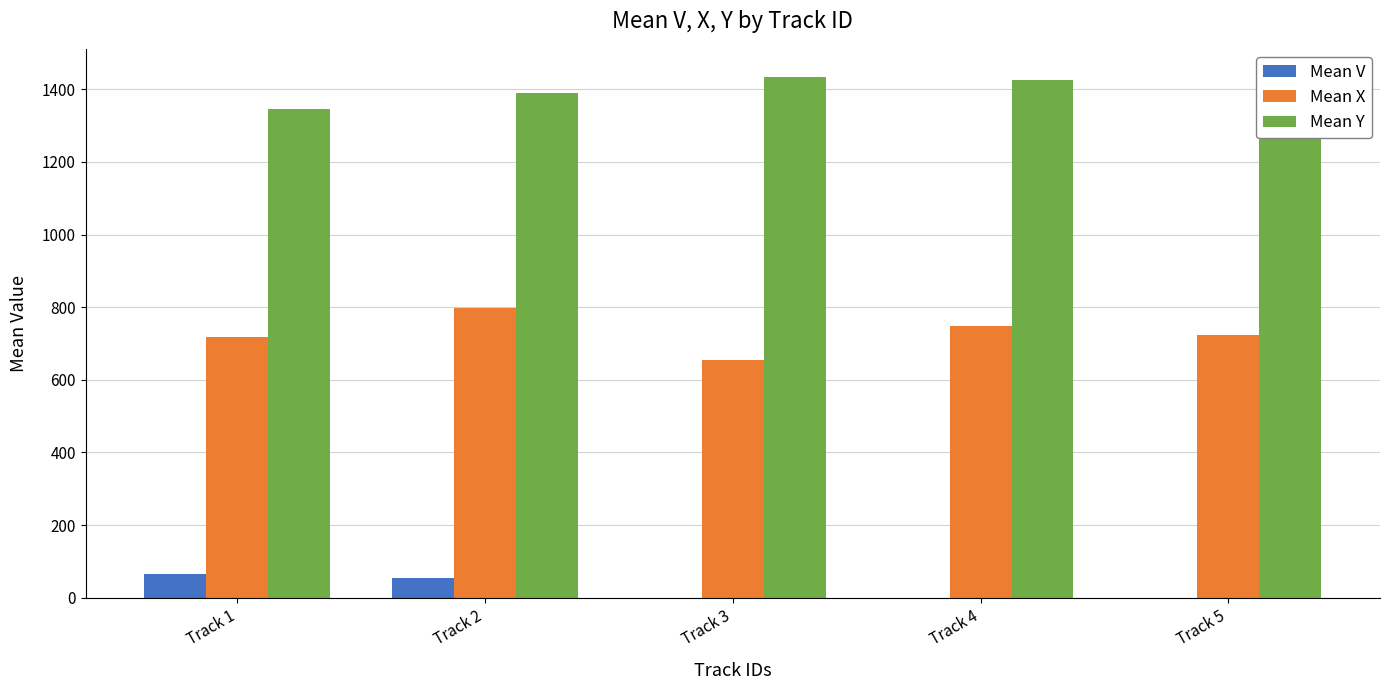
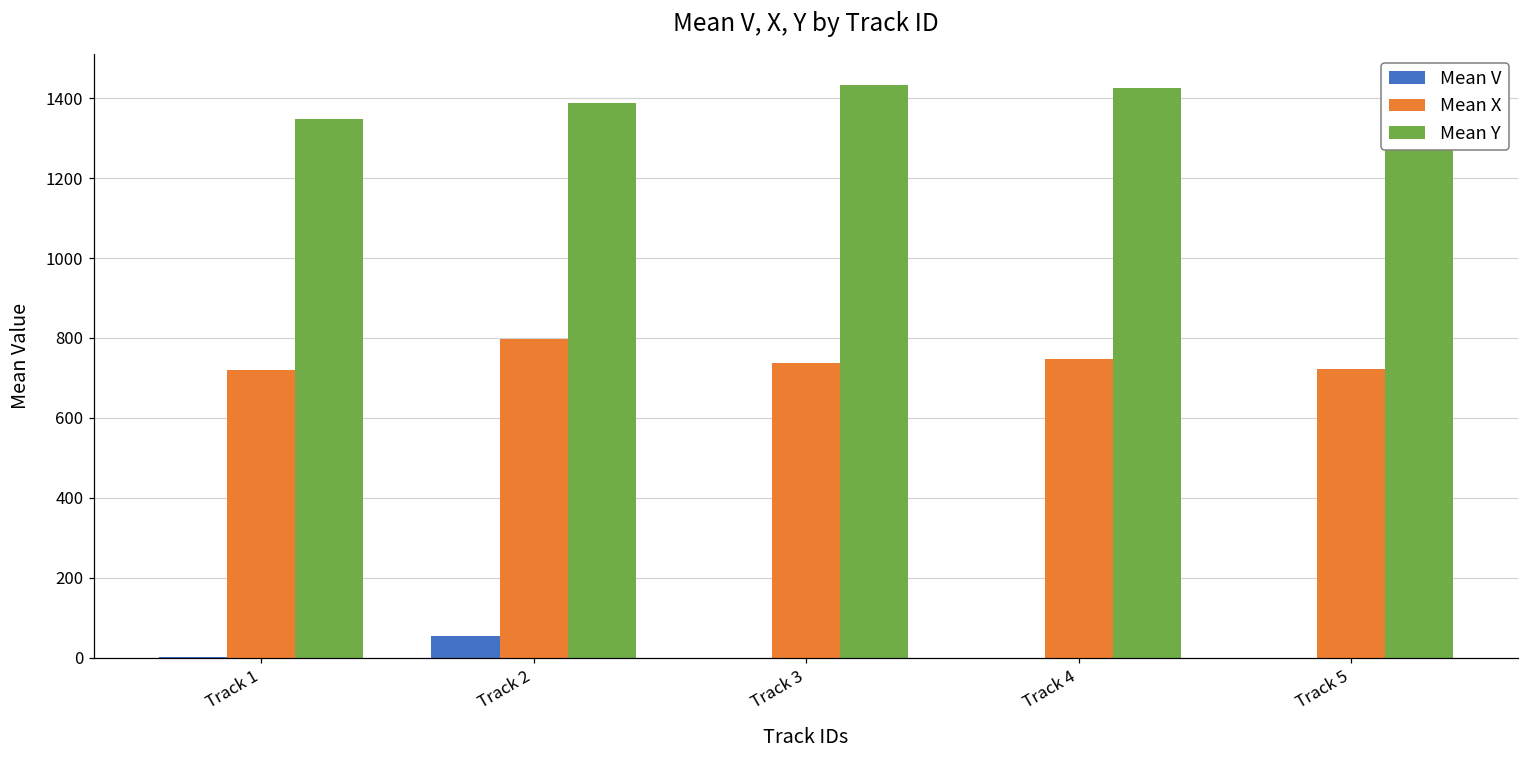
Mean V, Track 1: 70 -> 0
Mean X, Track 3: 660 -> 740
